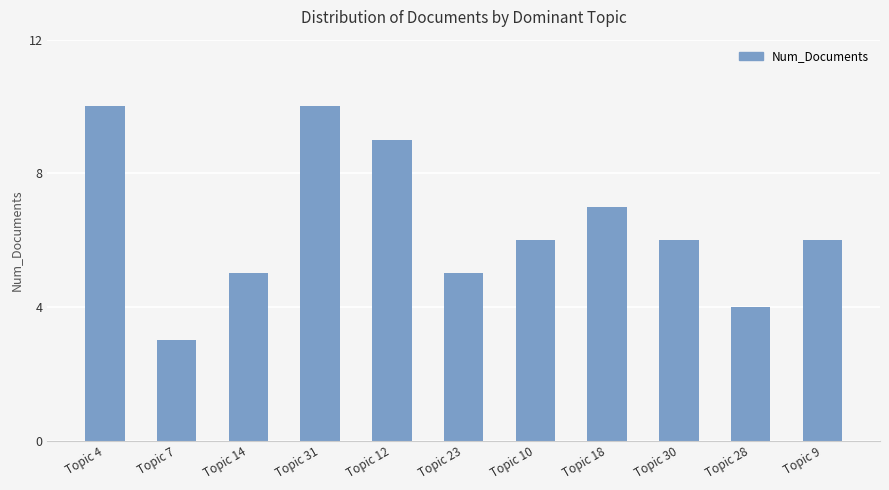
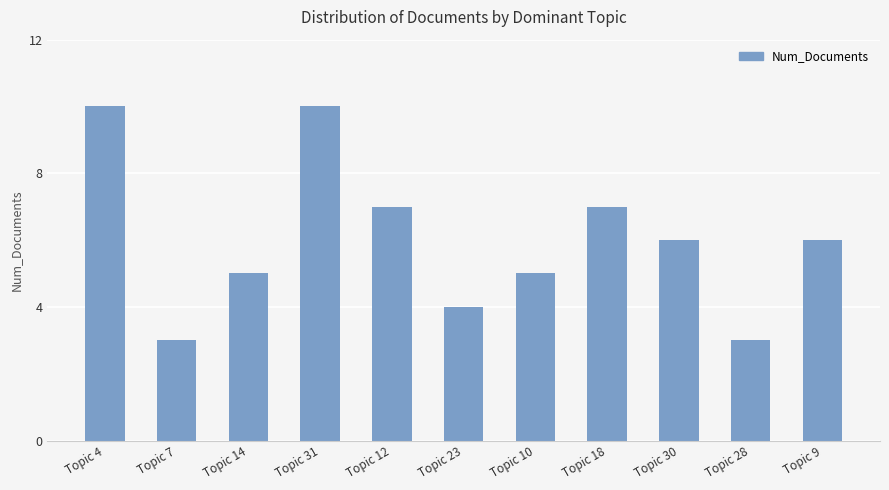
Topic 12: 9 -> 7
Topic 23: 5 -> 4
Topic 10: 6 -> 5
Topic 28: 4 -> 3
